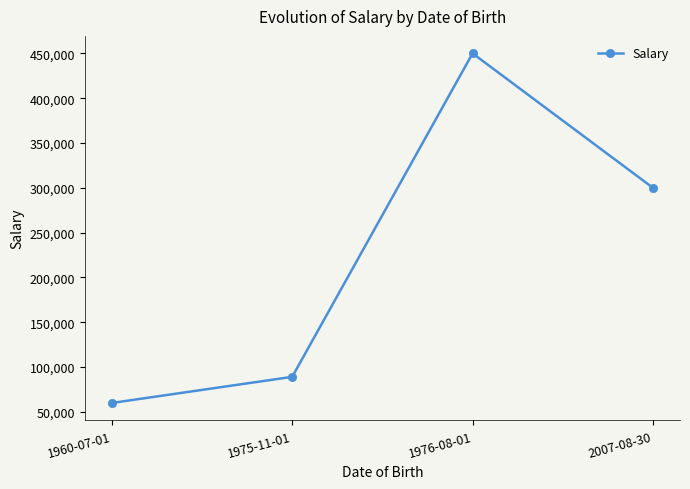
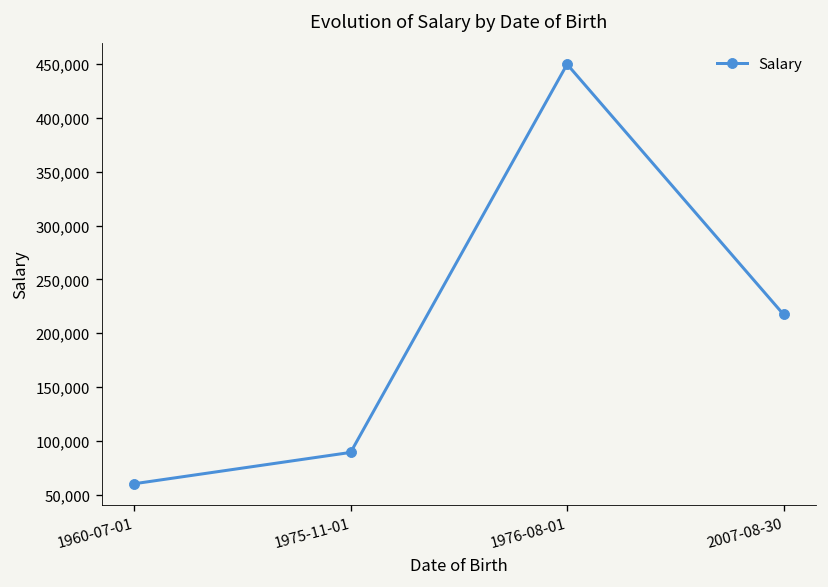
2007-08-30: 300,000 -> 220,000
